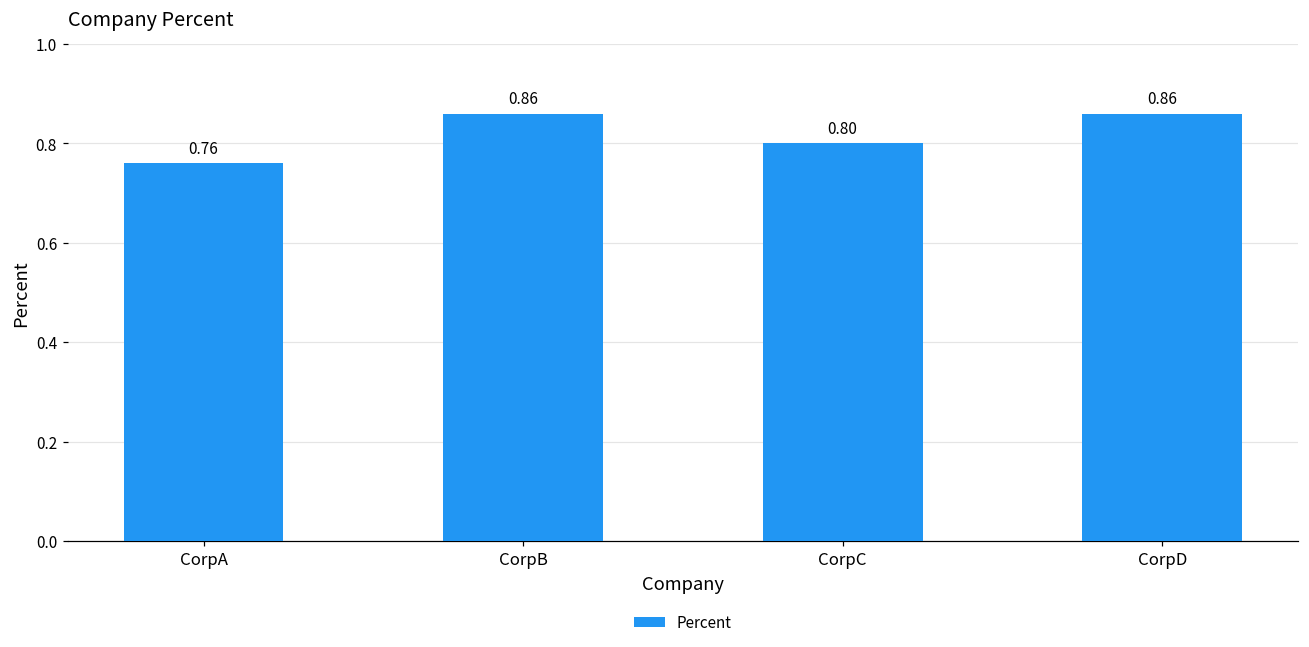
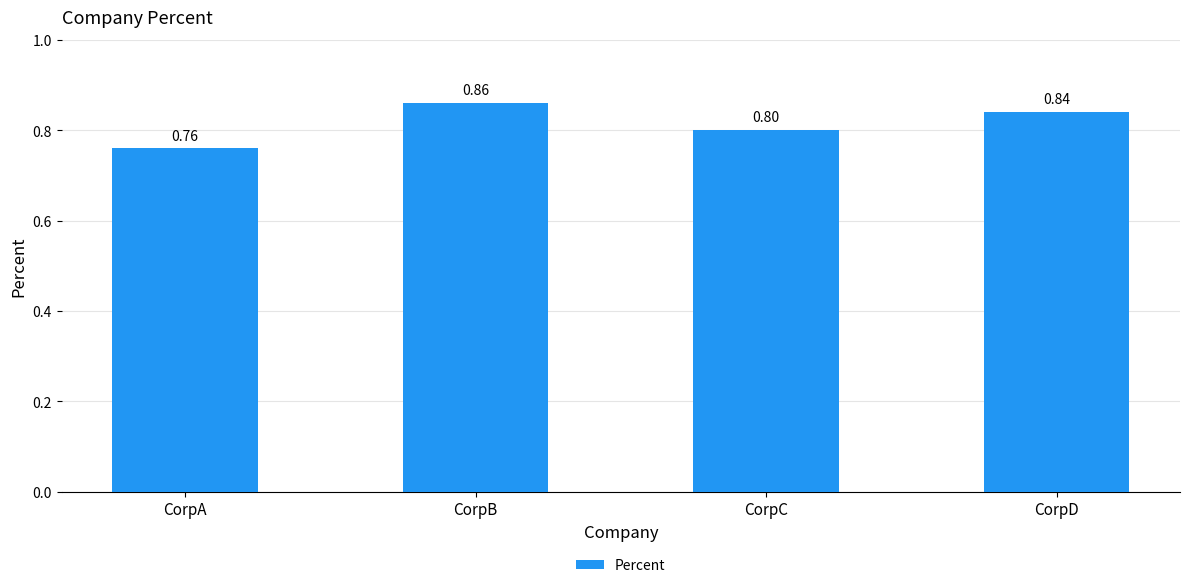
CorpD: 0.86 -> 0.84
